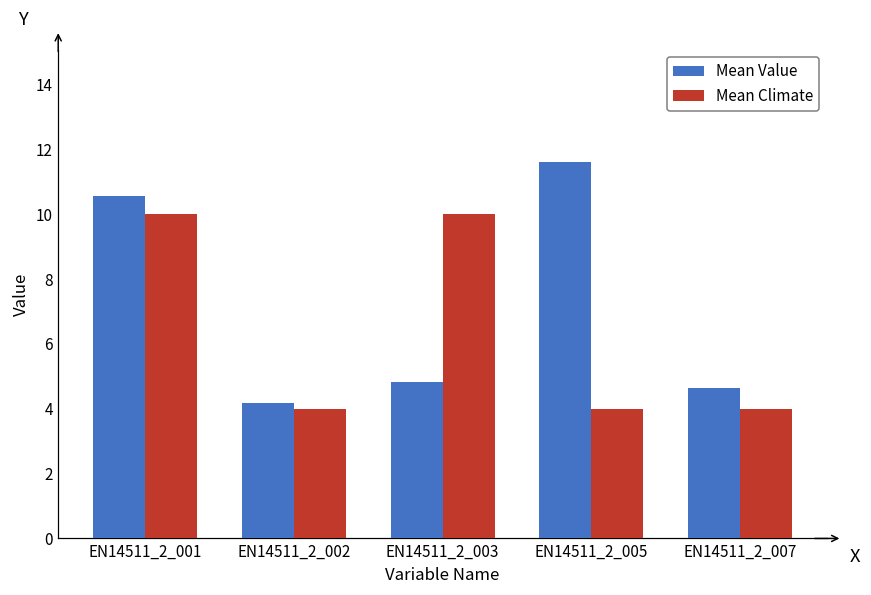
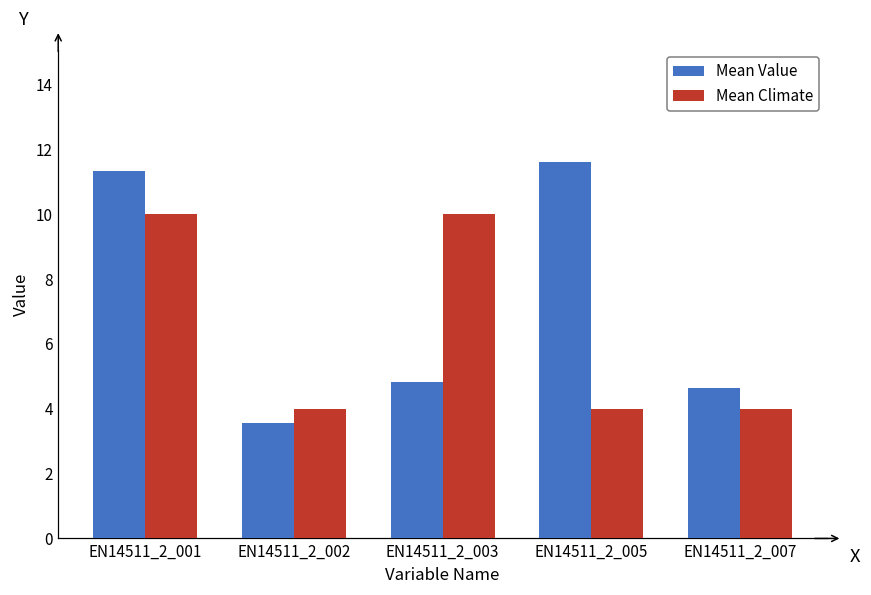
Mean Value, EN14511_2_001: 10.6 -> 11.3
Mean Value, EN14511_2_002: 4.2 -> 3.6
